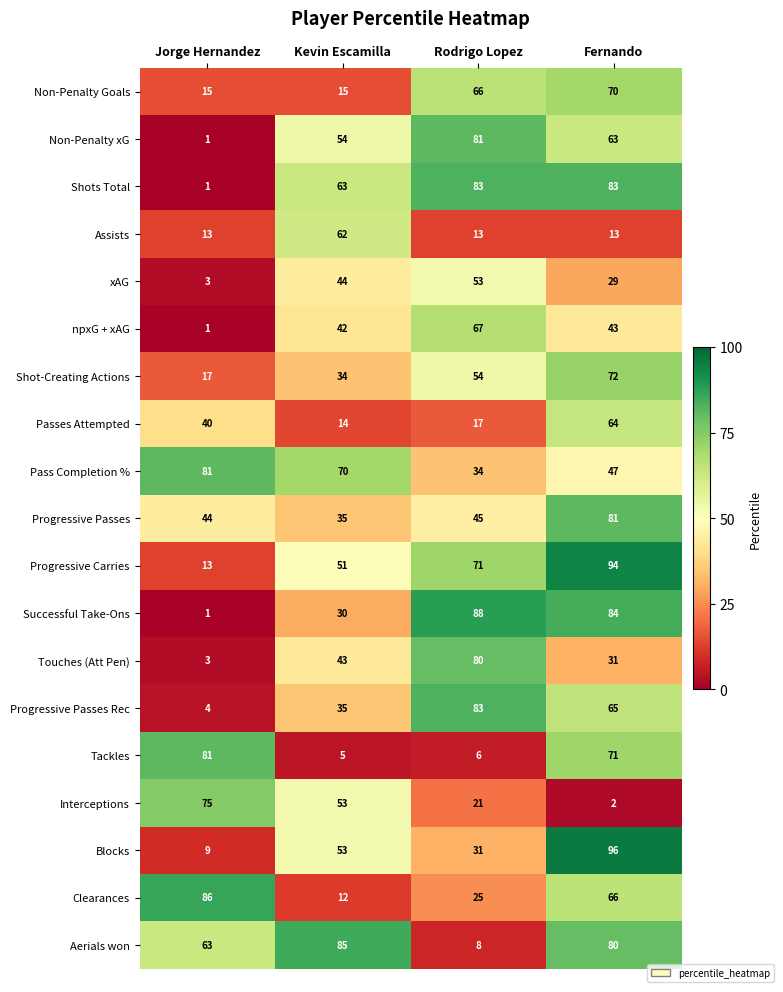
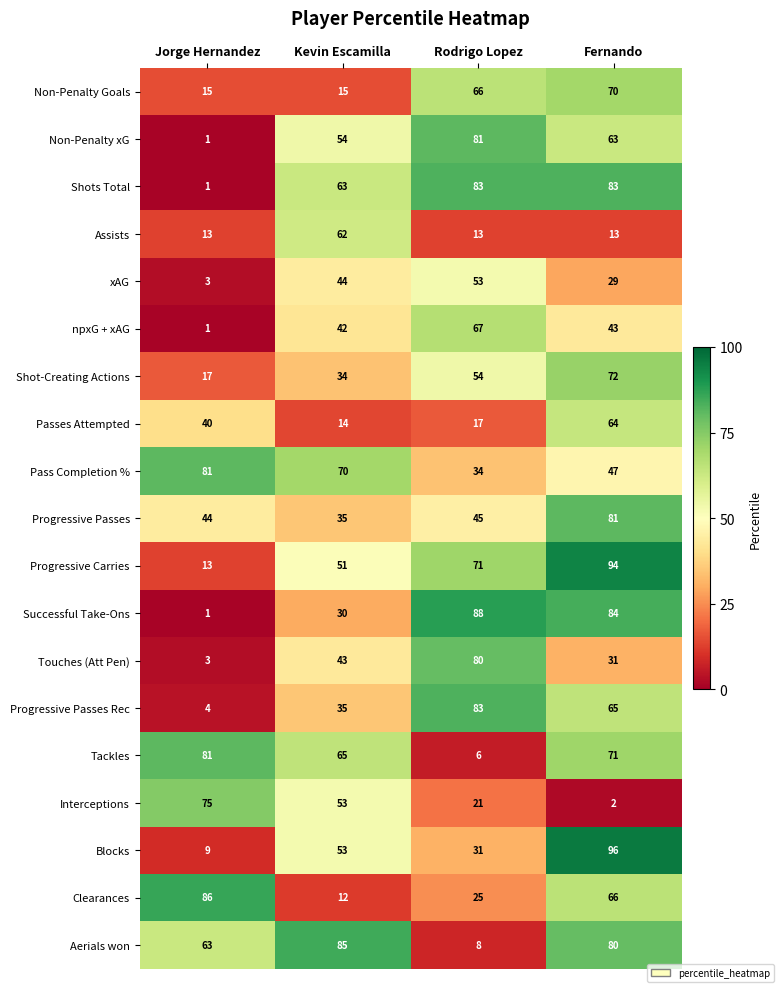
Tackles, Kevin Escamilla: 5 -> 65
